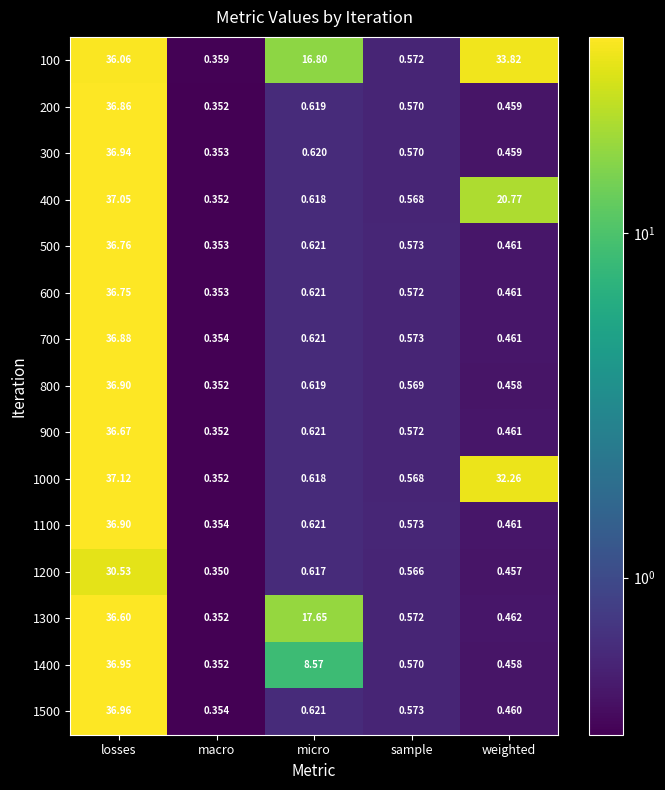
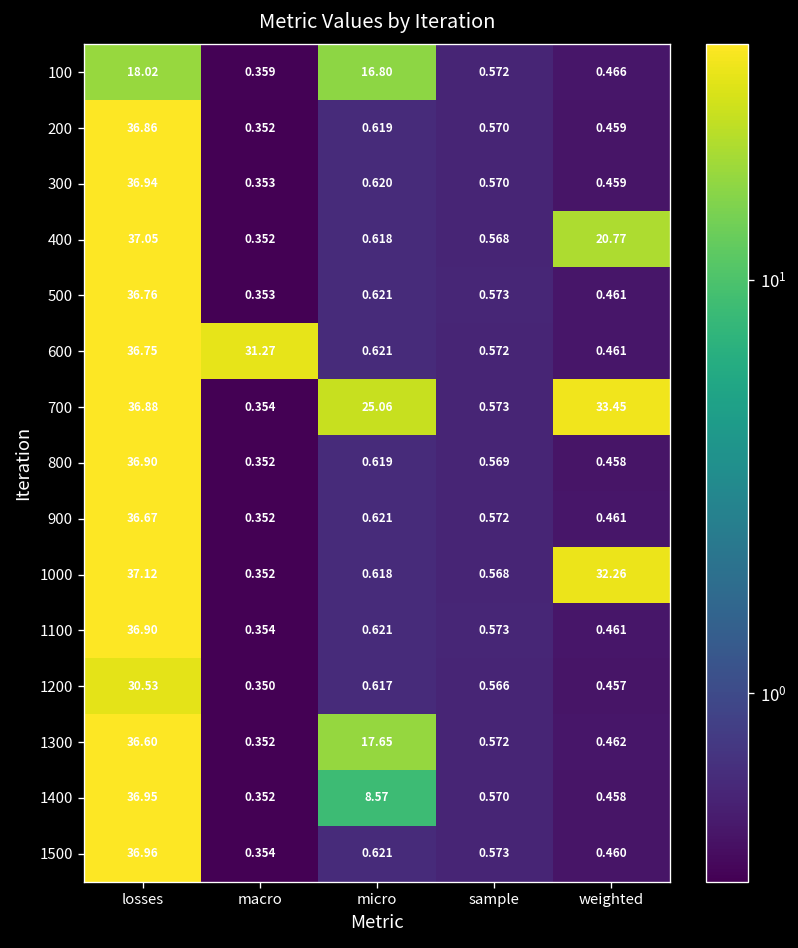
100, losses: 36.06 -> 18.02
100, weighted: 33.82 -> 0.466
600, macro: 0.353 -> 31.27
700, micro: 0.621 -> 25.06
700, weighted: 0.461 -> 33.45
